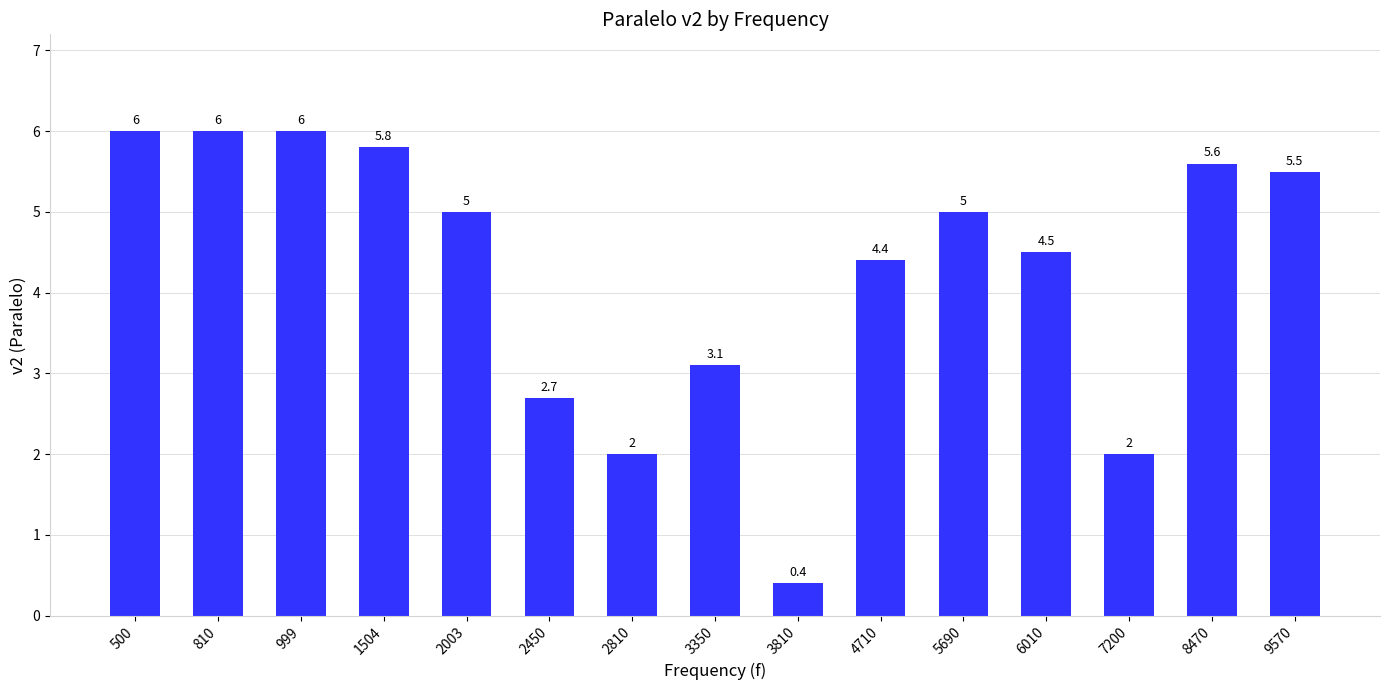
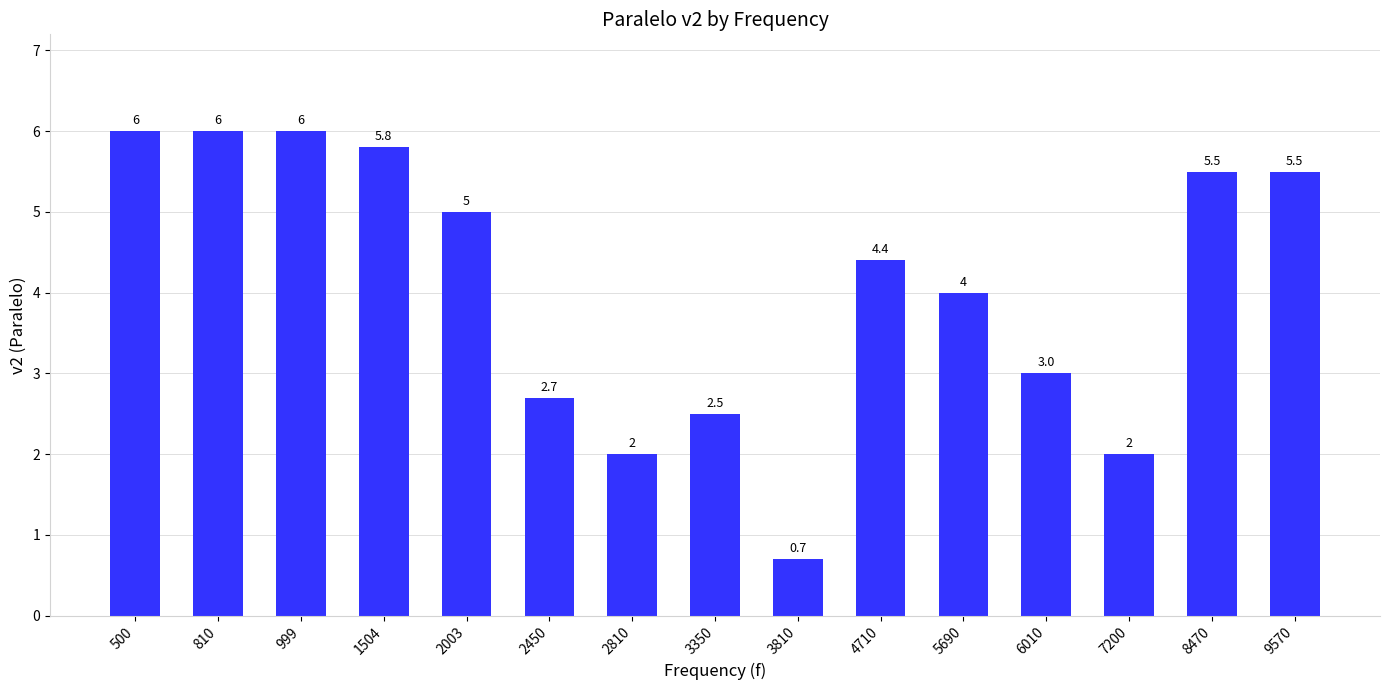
3350: 3.1 -> 2.5
3810: 0.4 -> 0.7
5690: 5 -> 4
6010: 4.5 -> 3.0
8470: 5.6 -> 5.5
